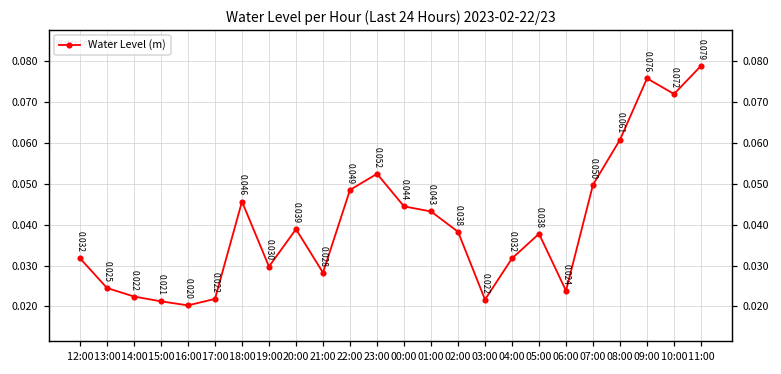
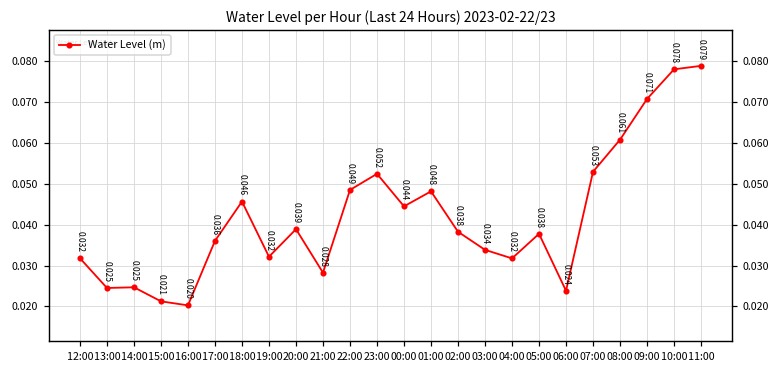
14:00: 0.022 -> 0.025
17:00: 0.022 -> 0.036
19:00: 0.030 -> 0.032
01:00: 0.043 -> 0.048
03:00: 0.022 -> 0.034
07:00: 0.050 -> 0.053
09:00: 0.076 -> 0.071
10:00: 0.072 -> 0.078
